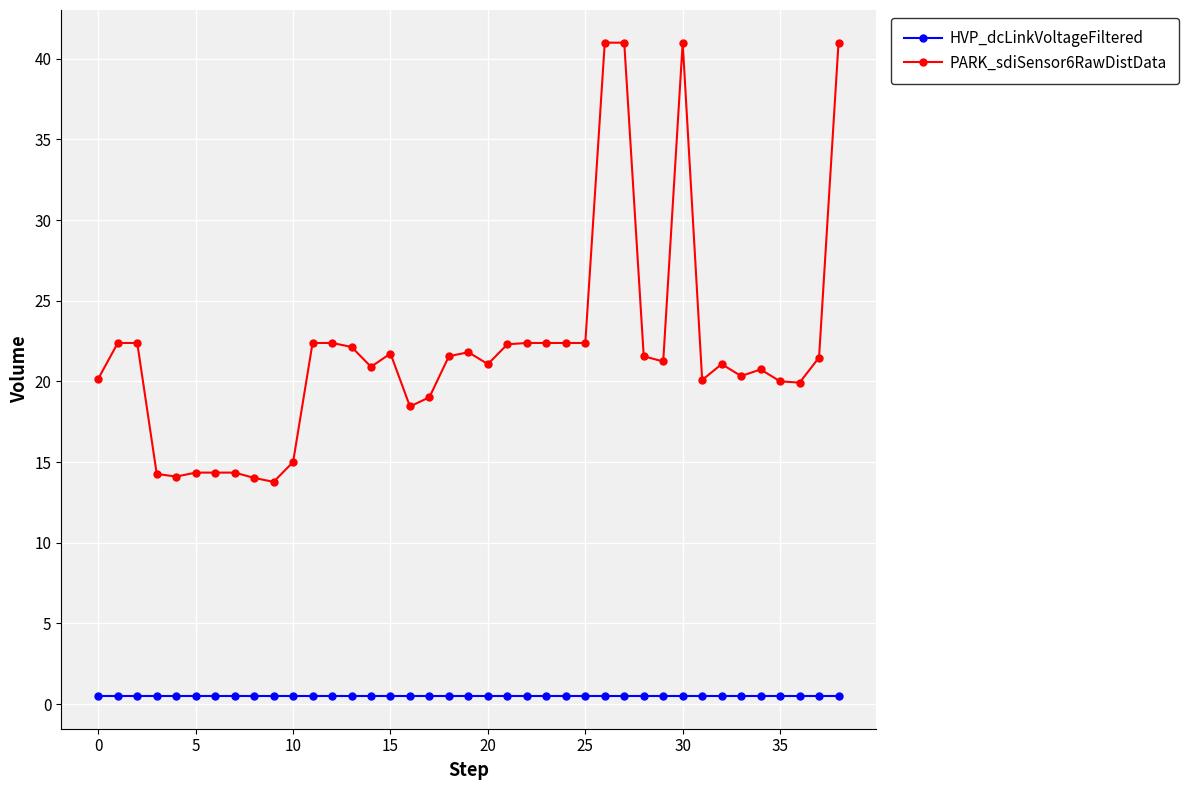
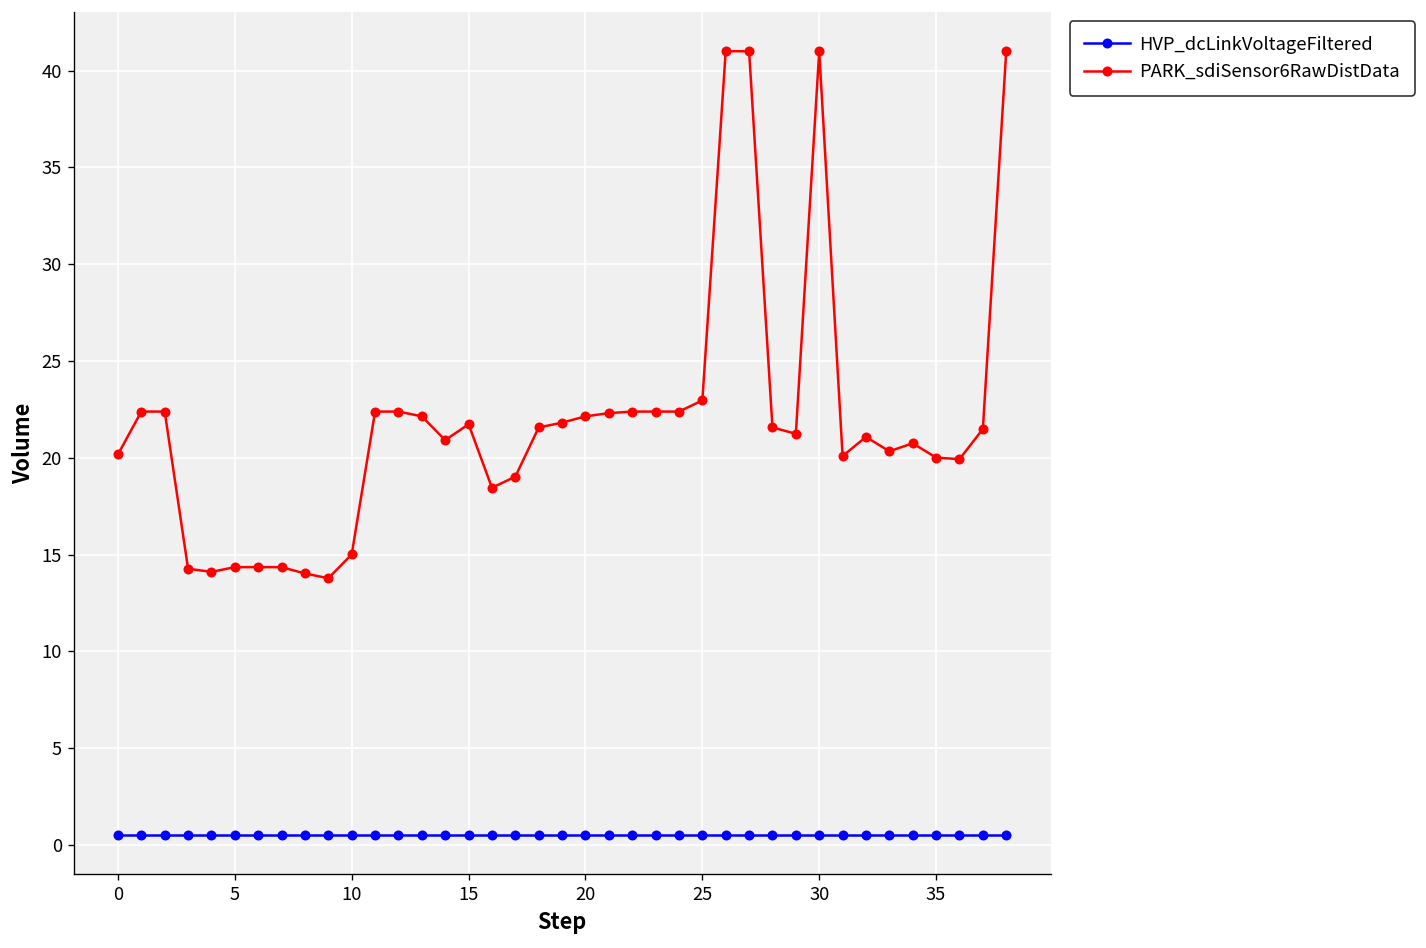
PARK_sdiSensor6RawDistData, 20: 21.1 -> 22.1
PARK_sdiSensor6RawDistData, 25: 22.4 -> 23.0
